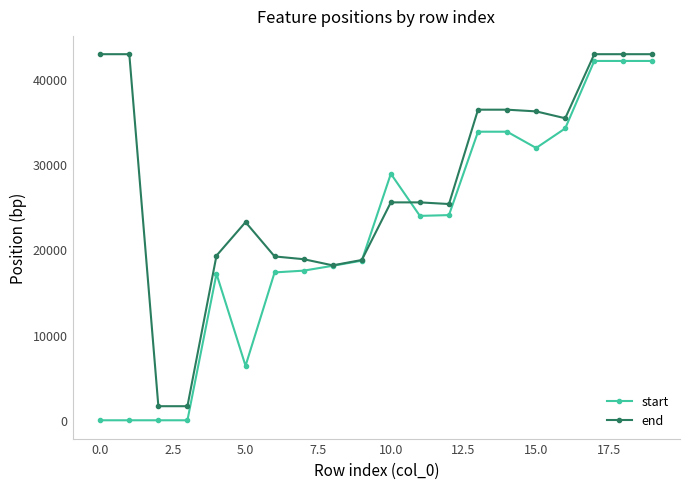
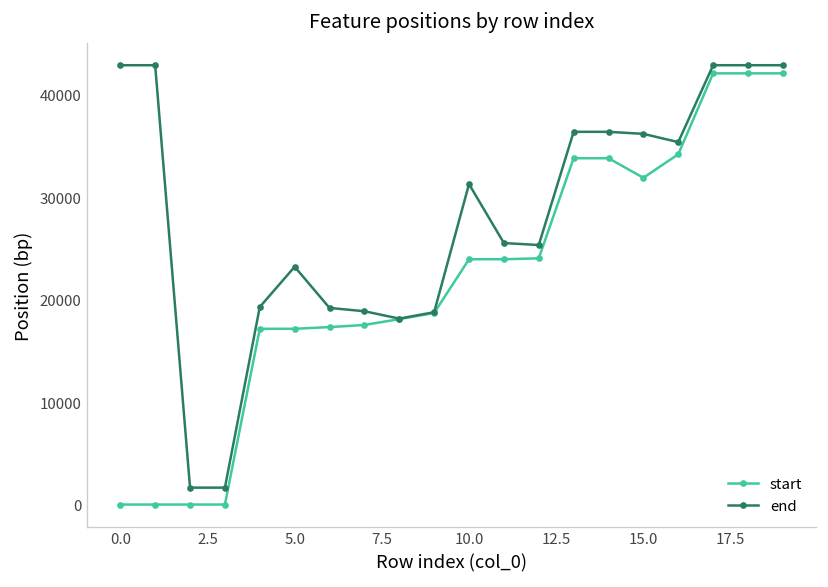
start, 5.0: 6000 -> 17000
start, 10.0: 29000 -> 24000
end, 10.0: 26000 -> 31000
